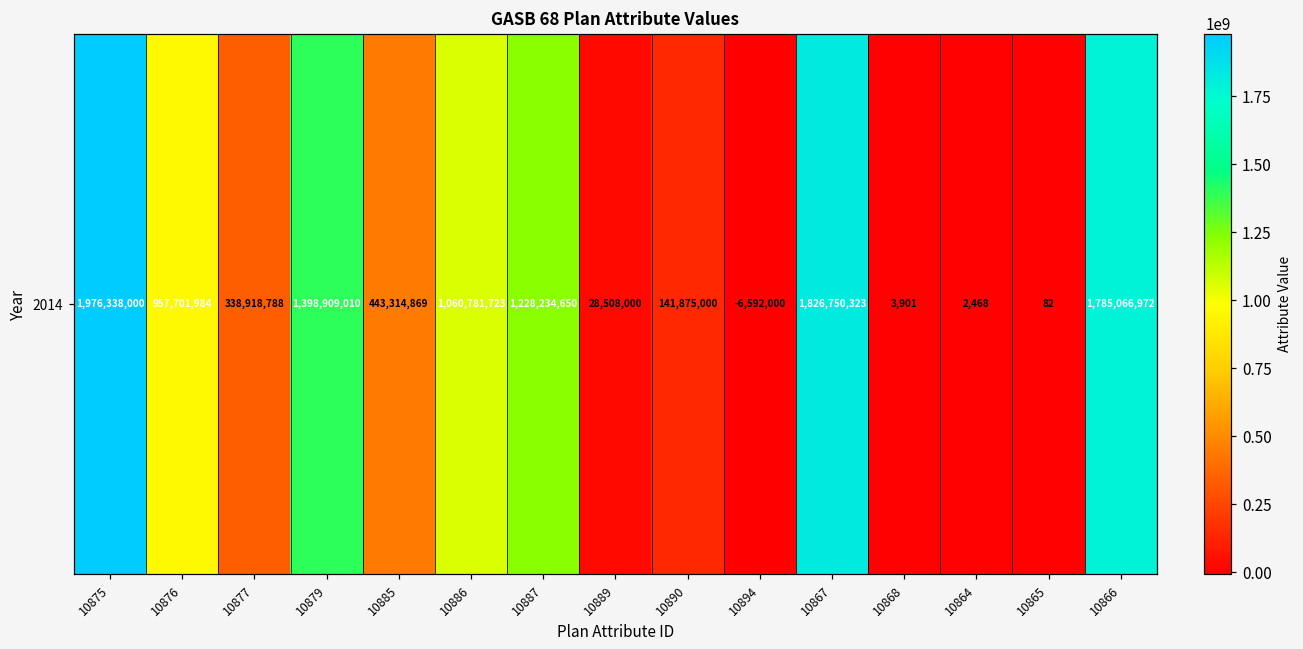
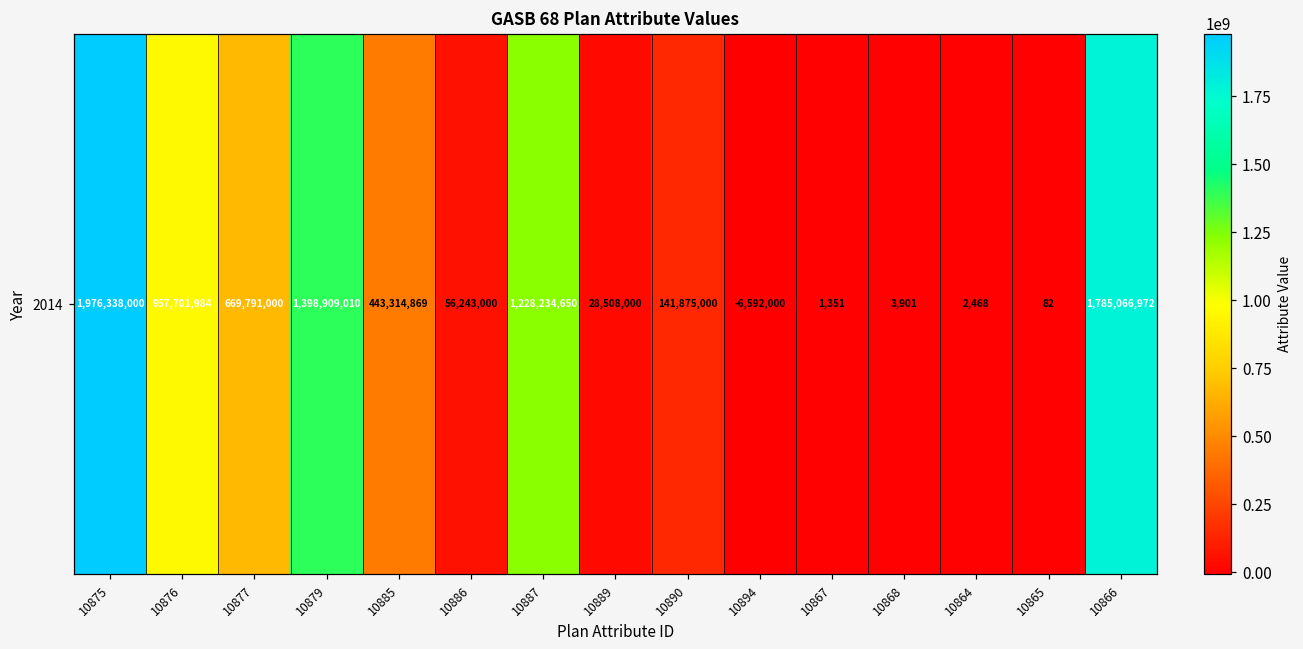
2014, 10877: 338,918,788 -> 669,791,000
2014, 10886: 1,060,781,723 -> 56,243,000
2014, 10867: 1,826,750,323 -> 1,351
